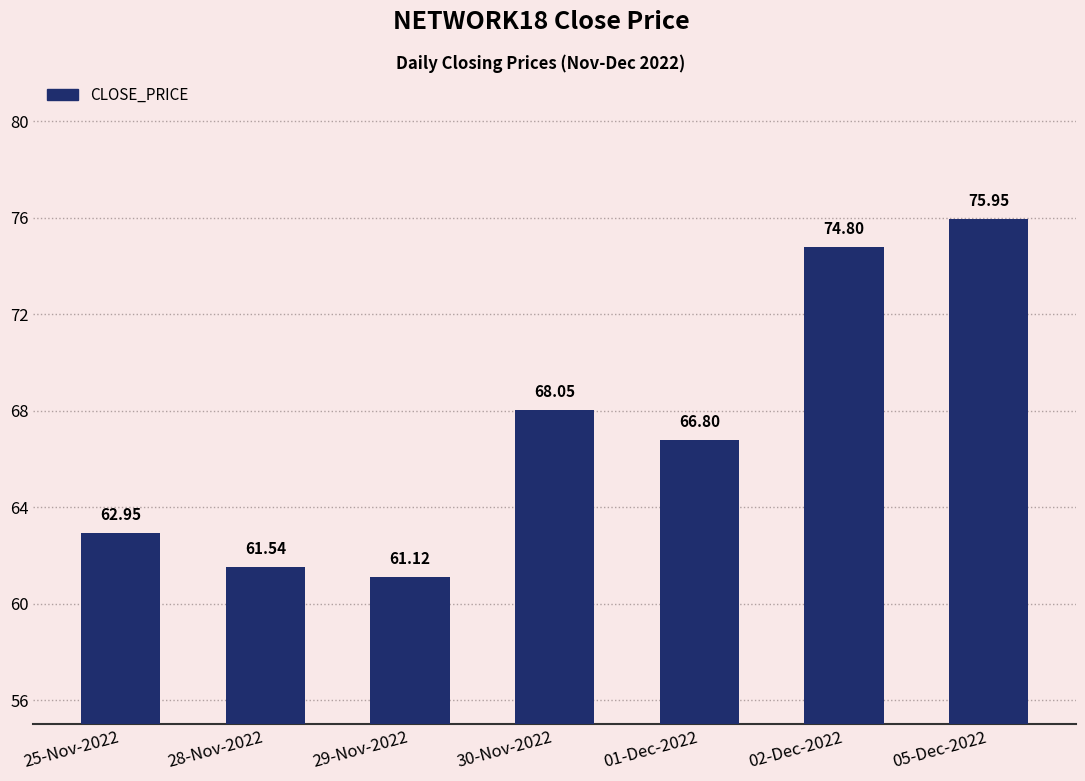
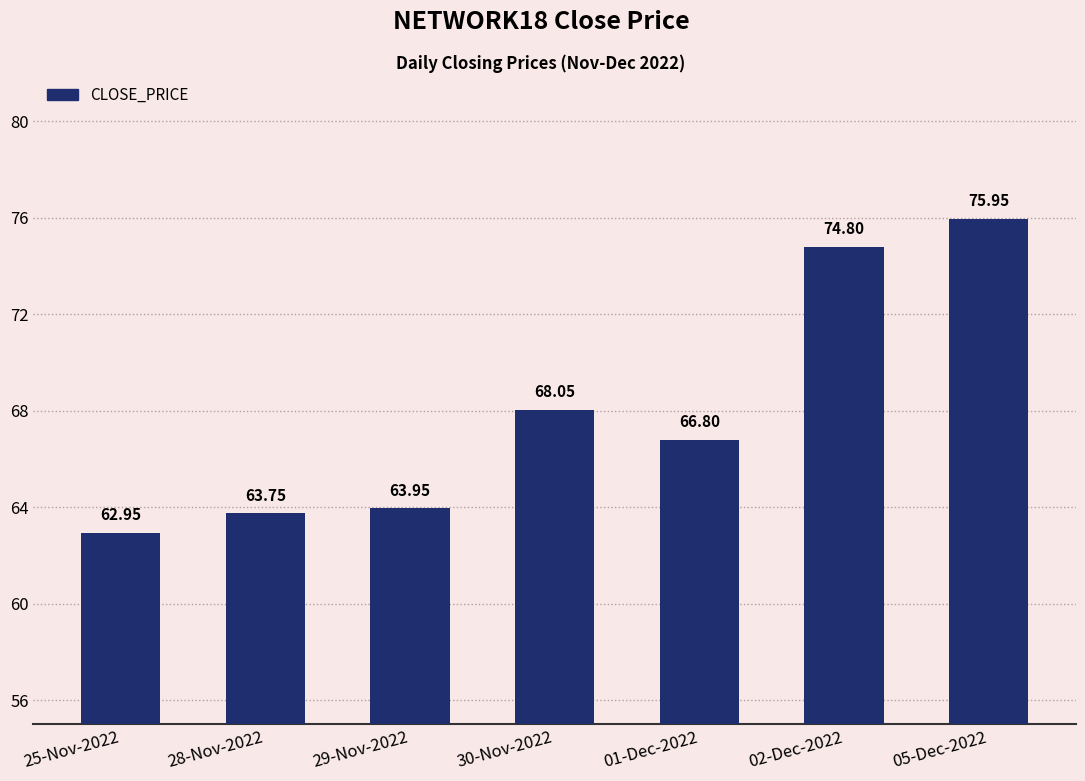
28-Nov-2022: 61.54 -> 63.75
29-Nov-2022: 61.12 -> 63.95
